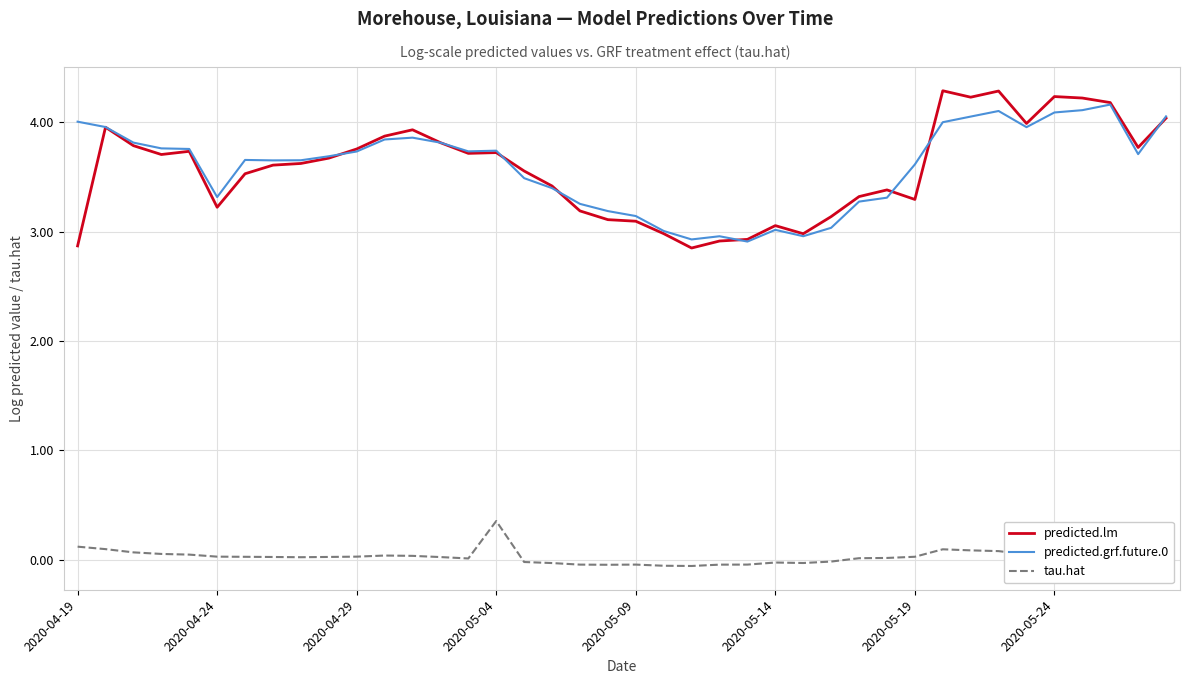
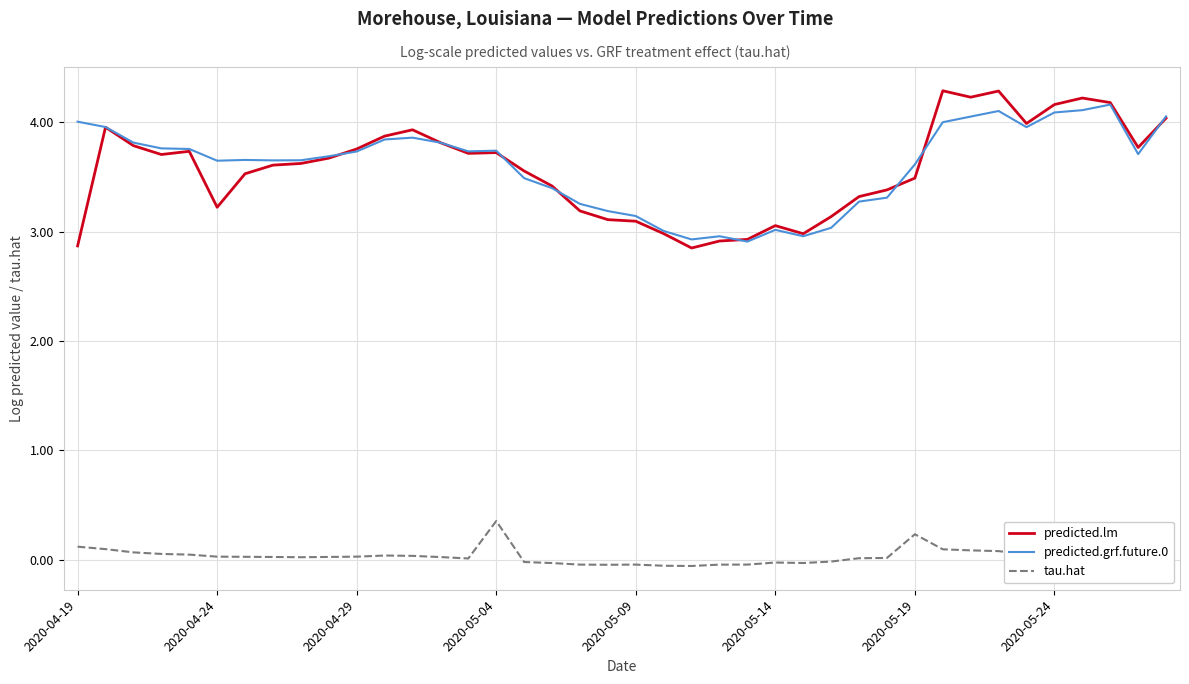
predicted.grf.future.0, 2020-04-24: 3.32 -> 3.65
predicted.lm, 2020-05-19: 3.29 -> 3.49
tau.hat, 2020-05-19: 0.03 -> 0.23
predicted.lm, 2020-05-24: 4.23 -> 4.16
